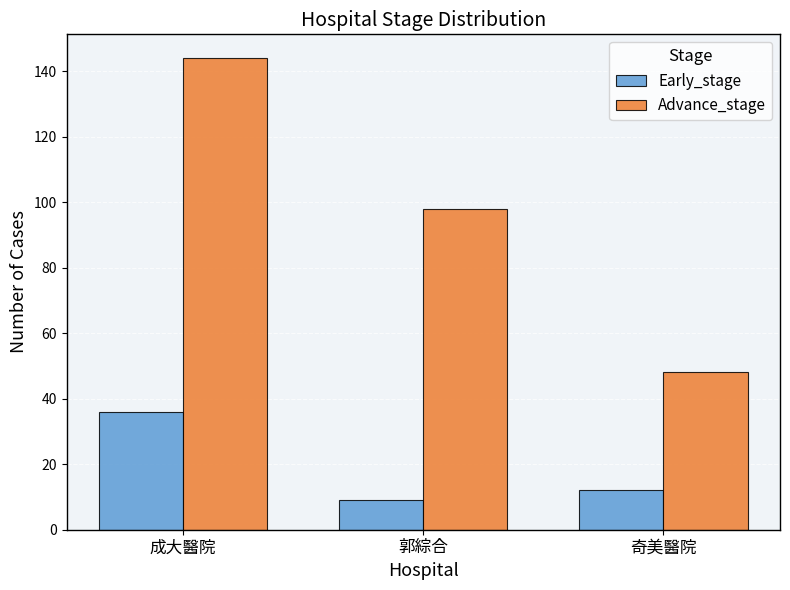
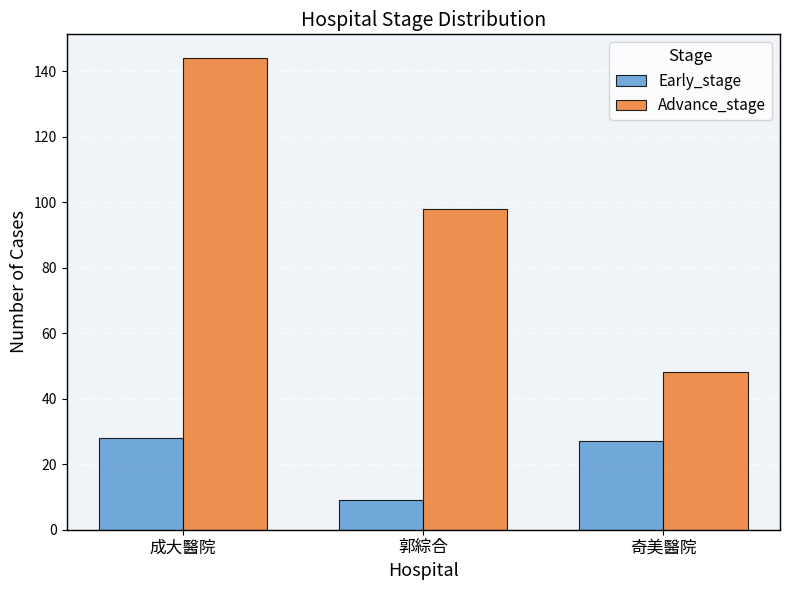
Early_stage, 成大醫院: 36 -> 28
Early_stage, 奇美醫院: 12 -> 27
